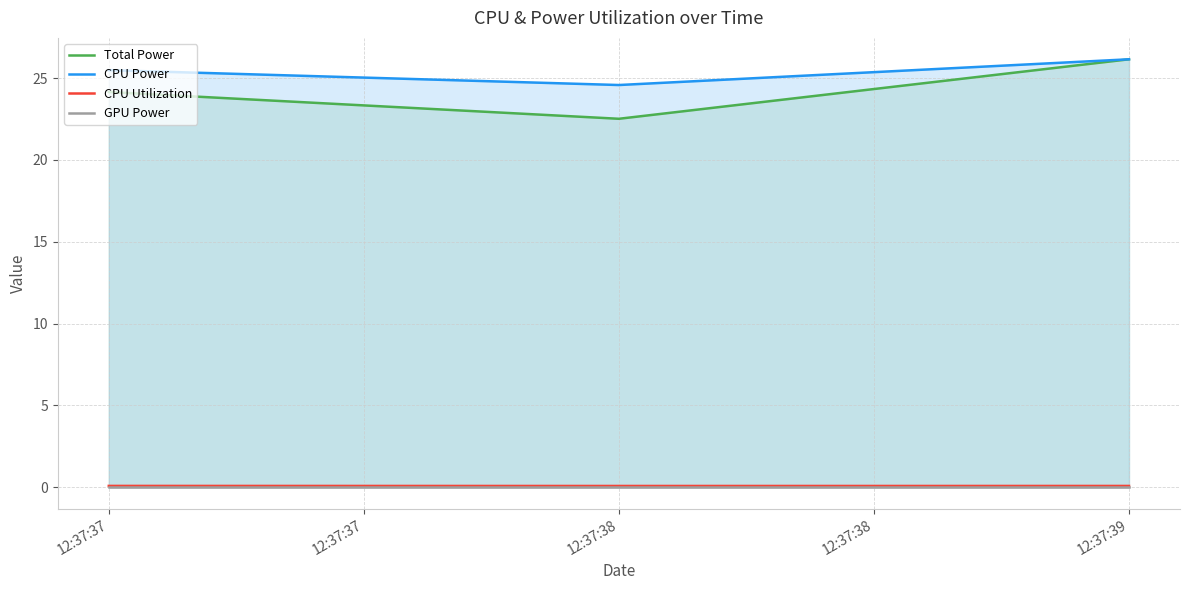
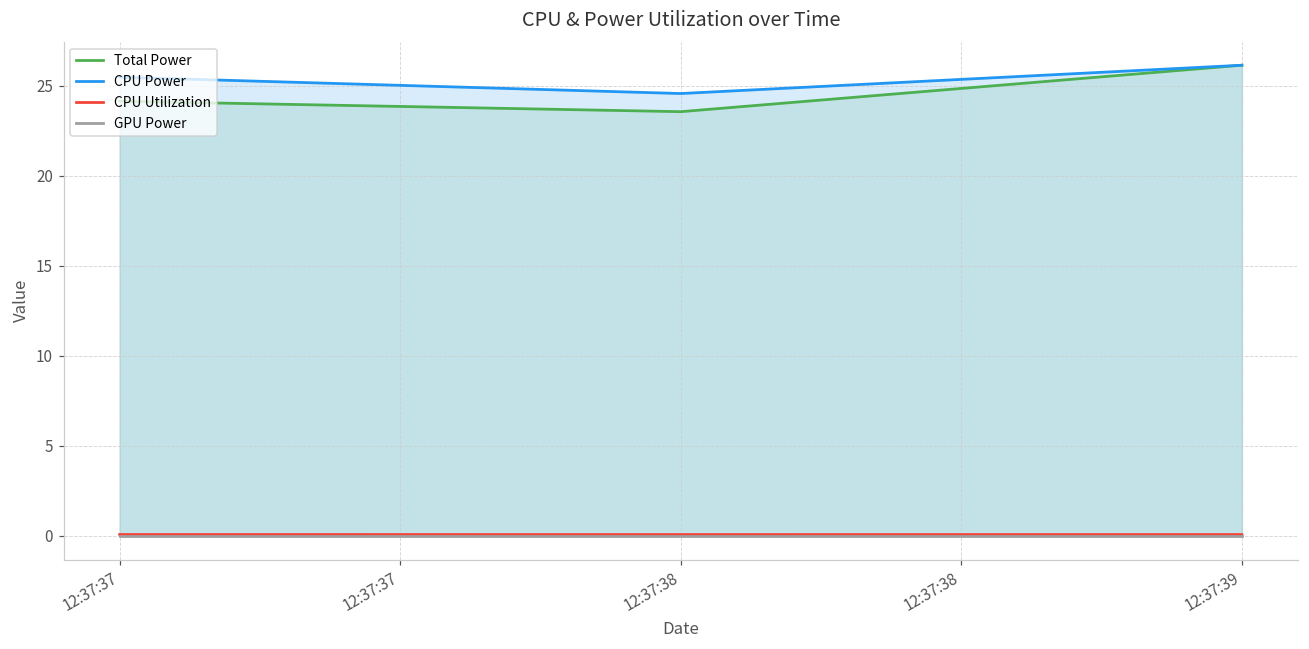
Total Power, 12:37:38: 22.5 -> 23.6
